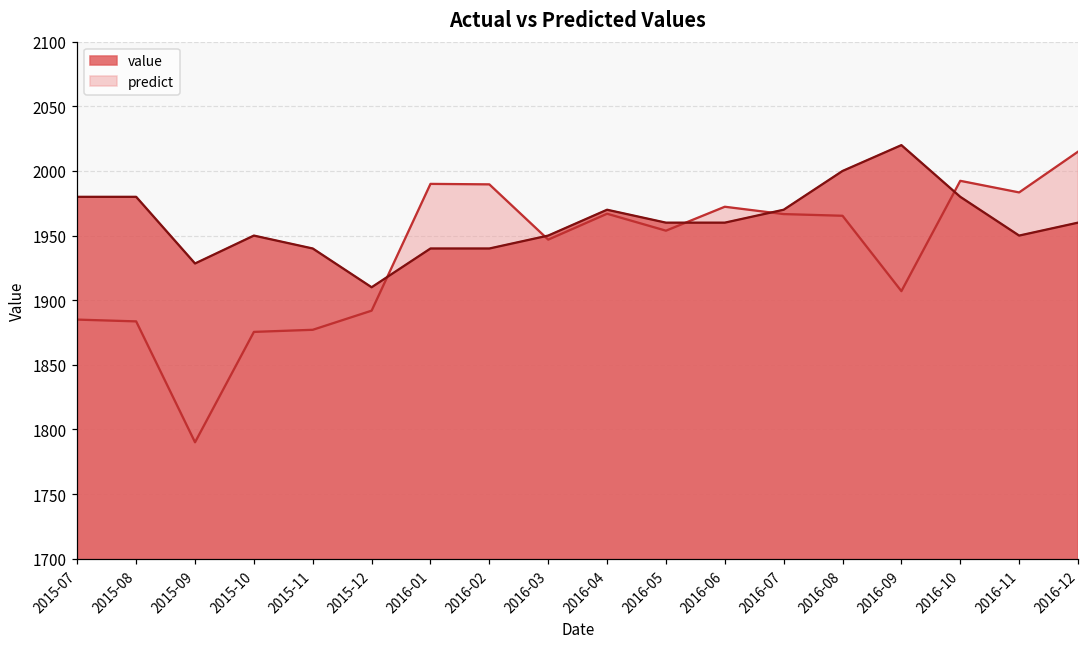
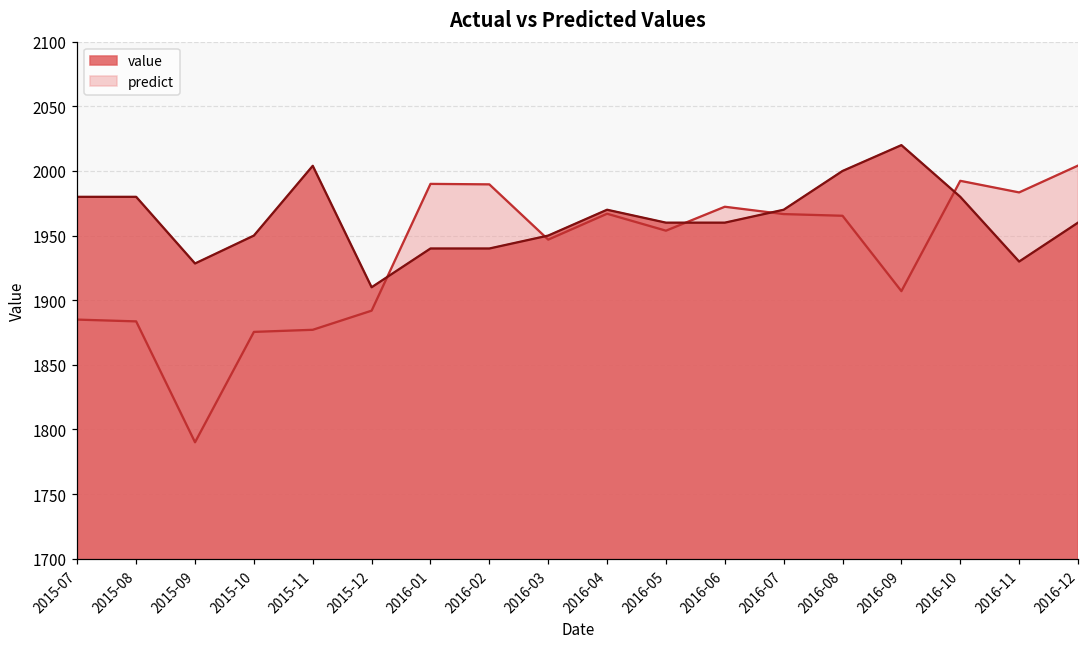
value, 2015-11: 1940 -> 2004
value, 2016-11: 1950 -> 1930
predict, 2016-12: 2015 -> 2004
